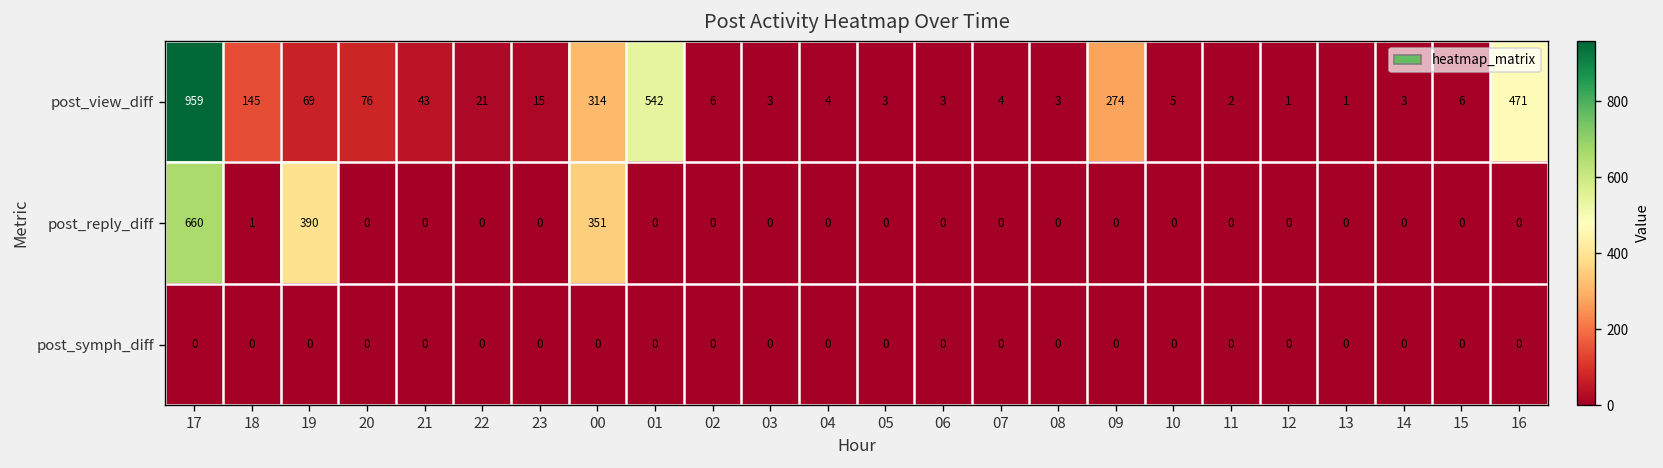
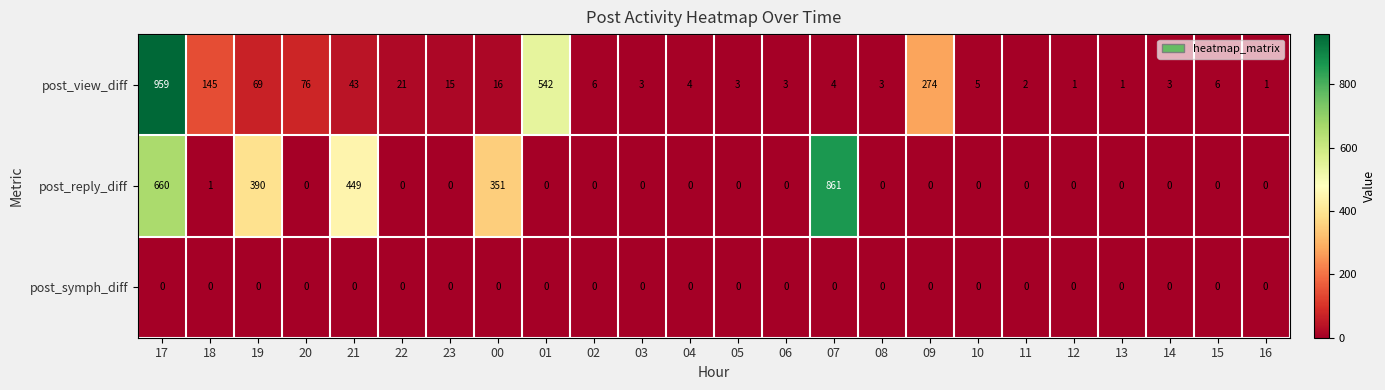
post_view_diff, 00: 314 -> 16
post_view_diff, 16: 471 -> 1
post_reply_diff, 21: 0 -> 449
post_reply_diff, 07: 0 -> 861
